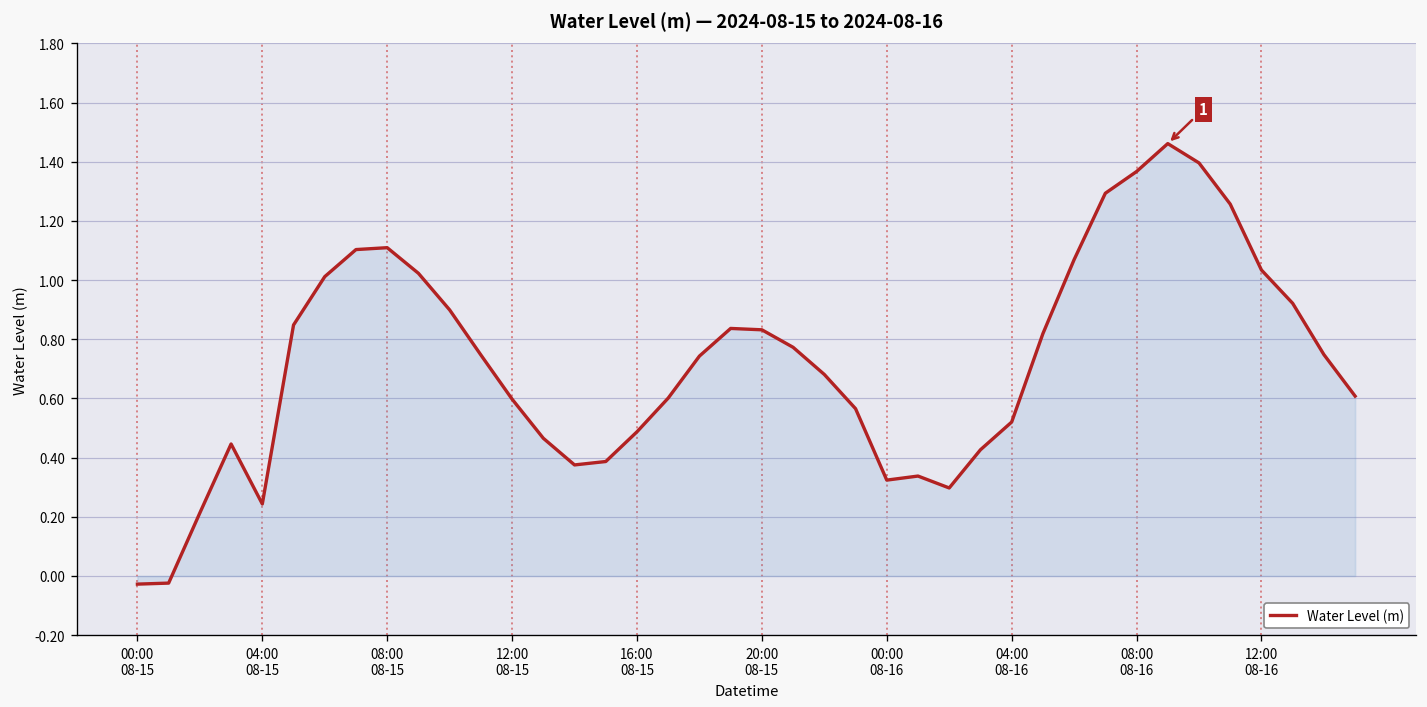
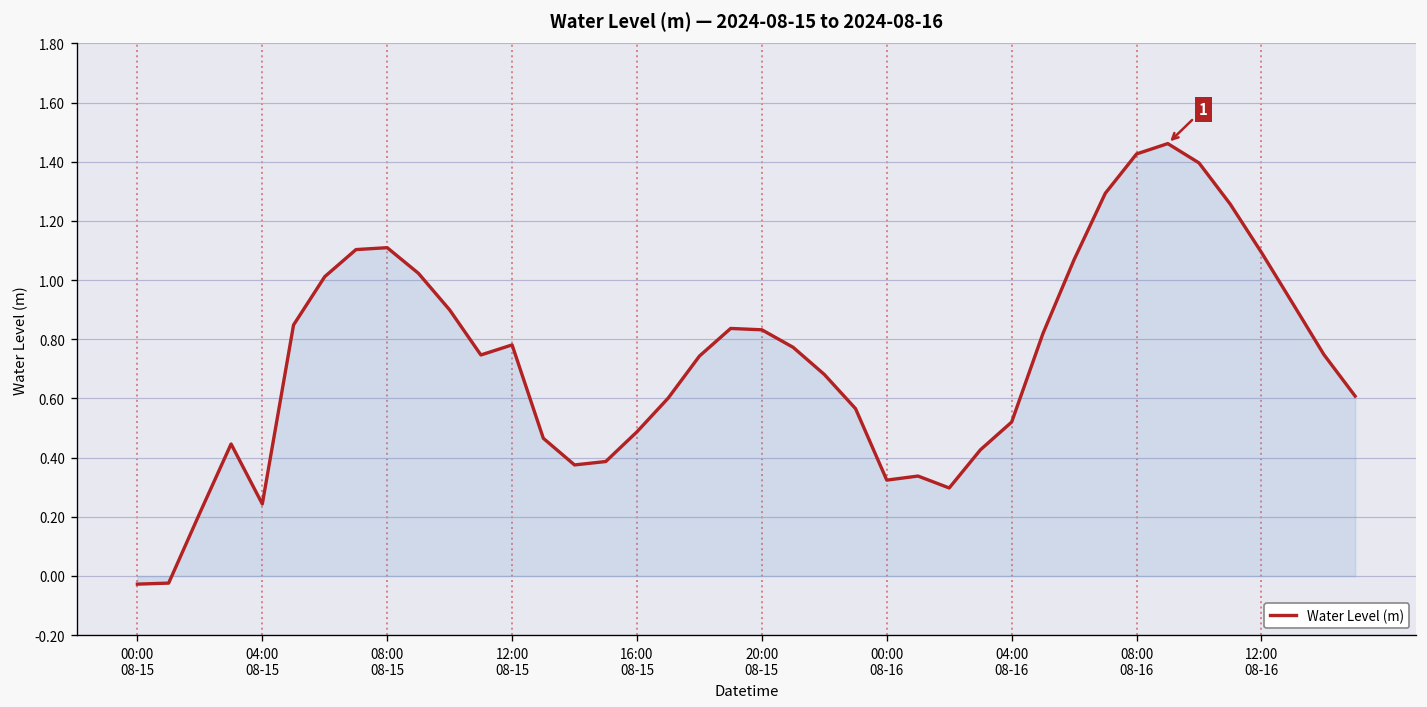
Water Level (m), 12:00 08-15: 0.60 -> 0.78
Water Level (m), 08:00 08-16: 1.37 -> 1.43
Water Level (m), 12:00 08-16: 1.03 -> 1.09
